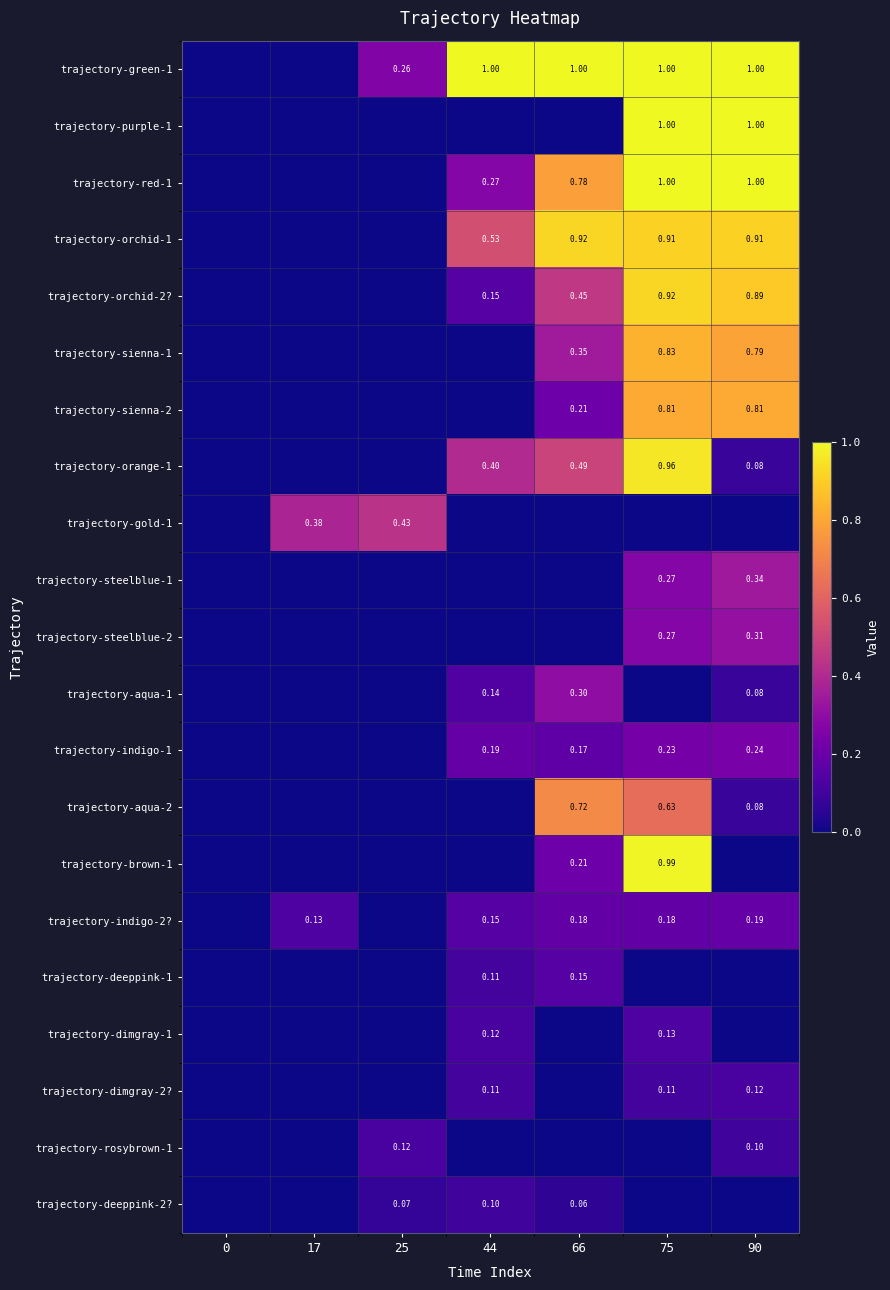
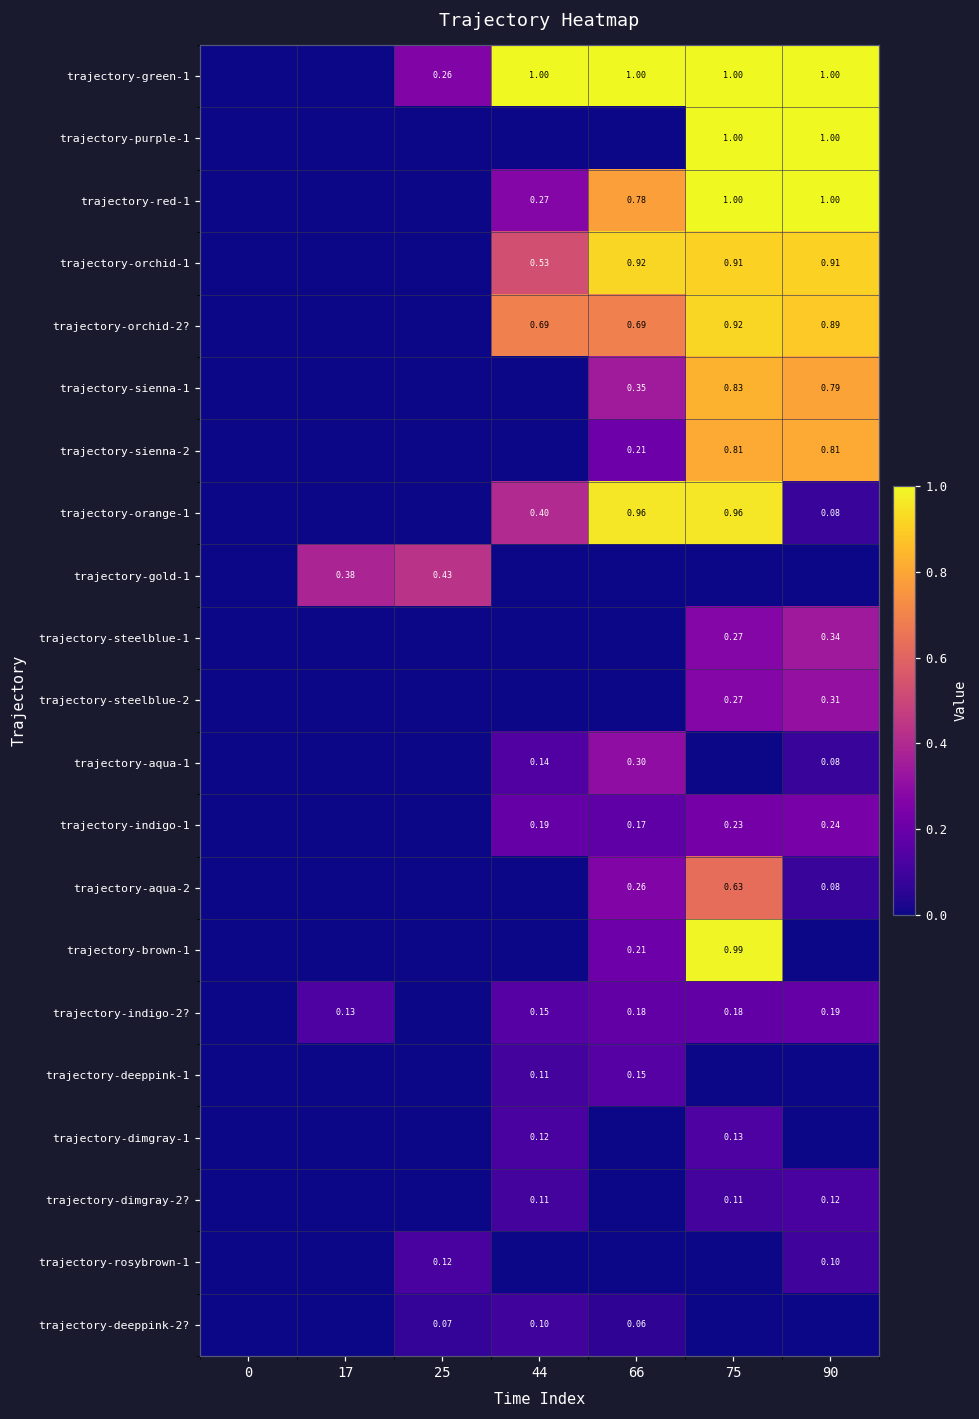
trajectory-orchid-2?, 44: 0.15 -> 0.69
trajectory-orchid-2?, 66: 0.45 -> 0.69
trajectory-orange-1, 66: 0.49 -> 0.96
trajectory-aqua-2, 66: 0.72 -> 0.26
